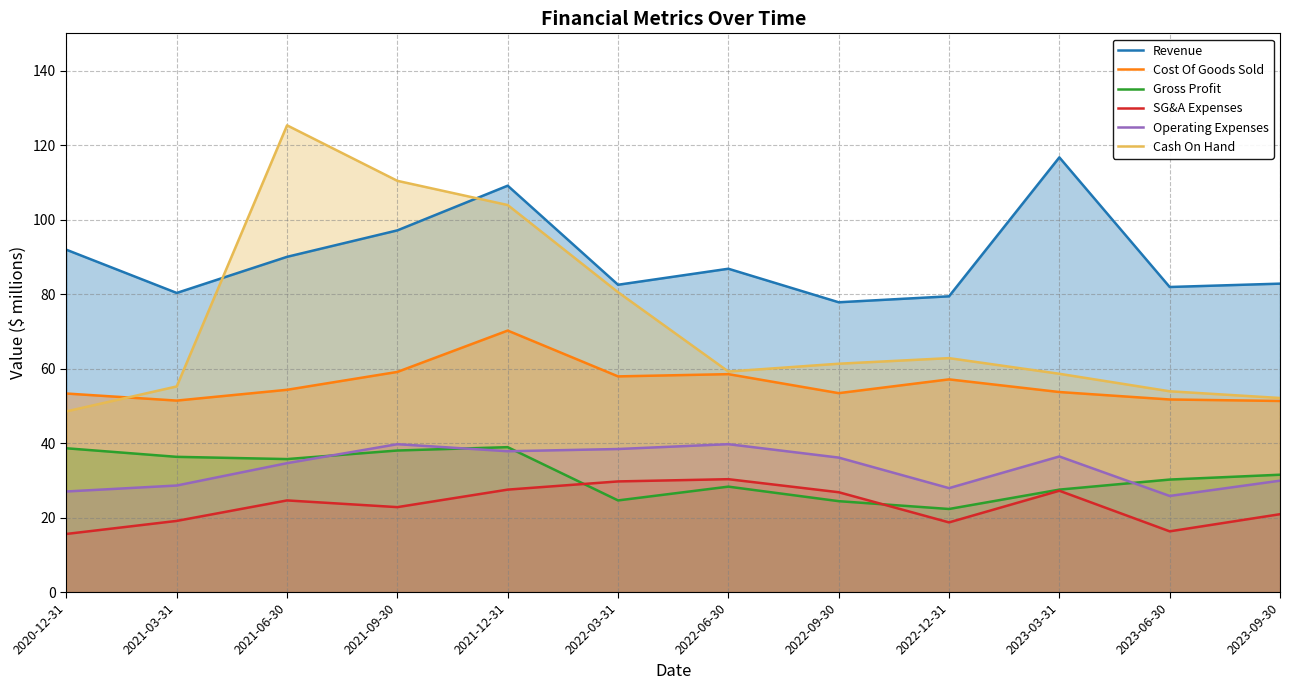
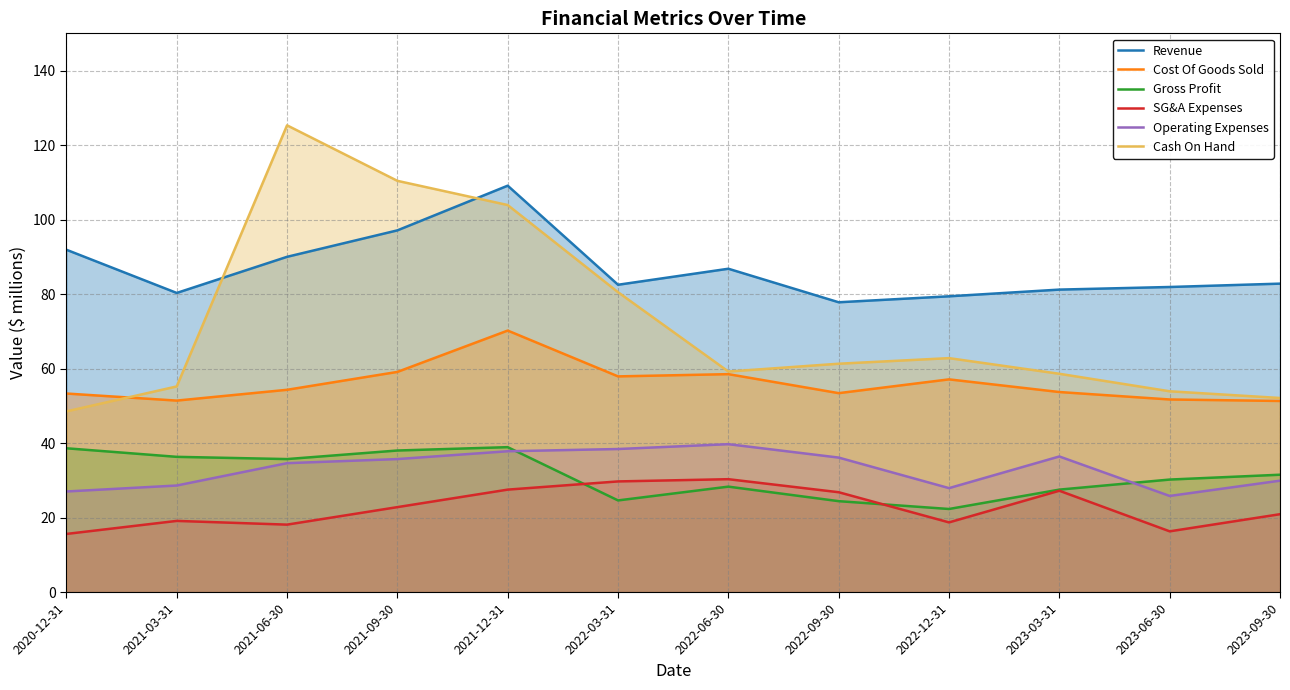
SG&A Expenses, 2021-06-30: 25 -> 18
Operating Expenses, 2021-09-30: 40 -> 36
Revenue, 2023-03-31: 117 -> 81
